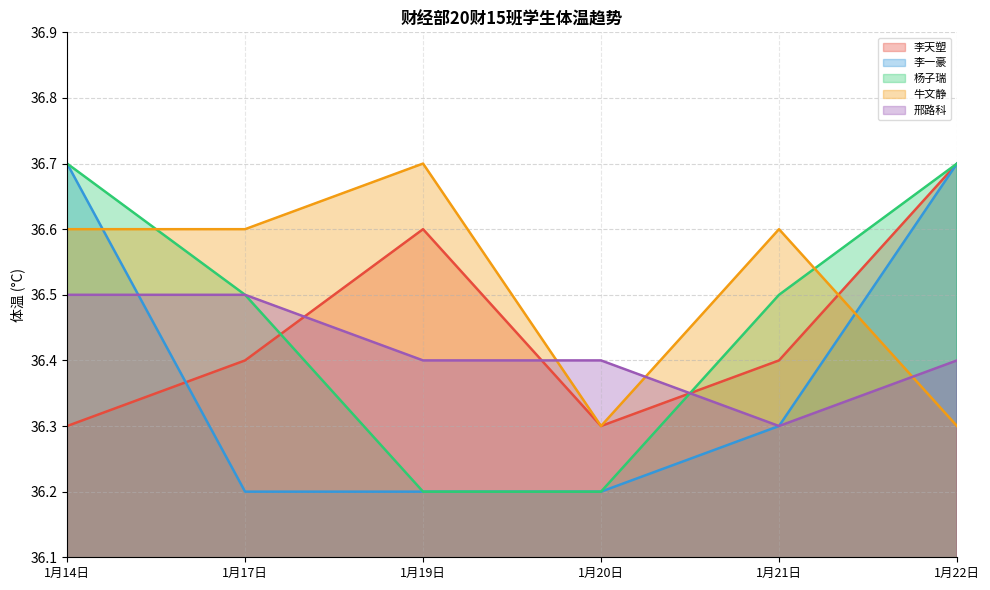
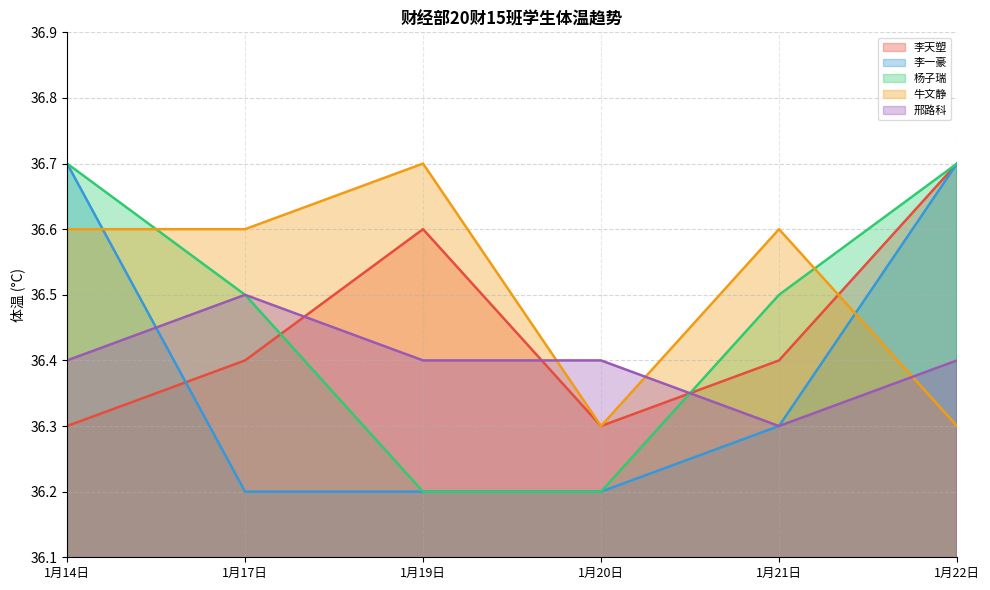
邢路科, 1月14日: 36.5 -> 36.4
